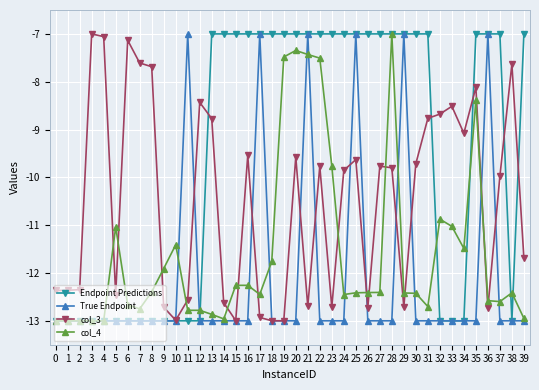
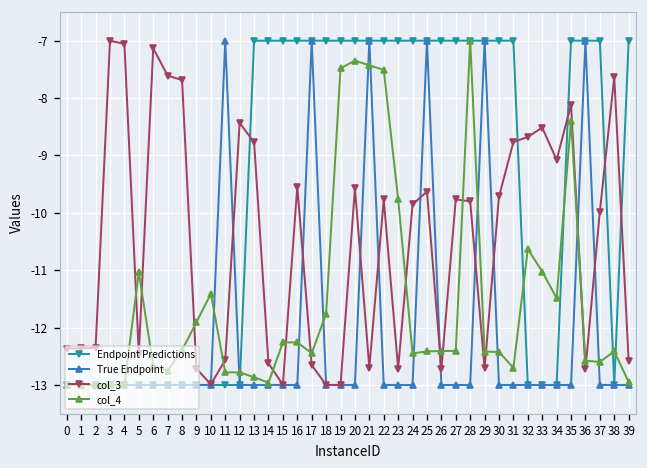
col_3, 17: -12.9 -> -12.7
col_4, 32: -10.9 -> -10.6
col_3, 39: -11.7 -> -12.6
